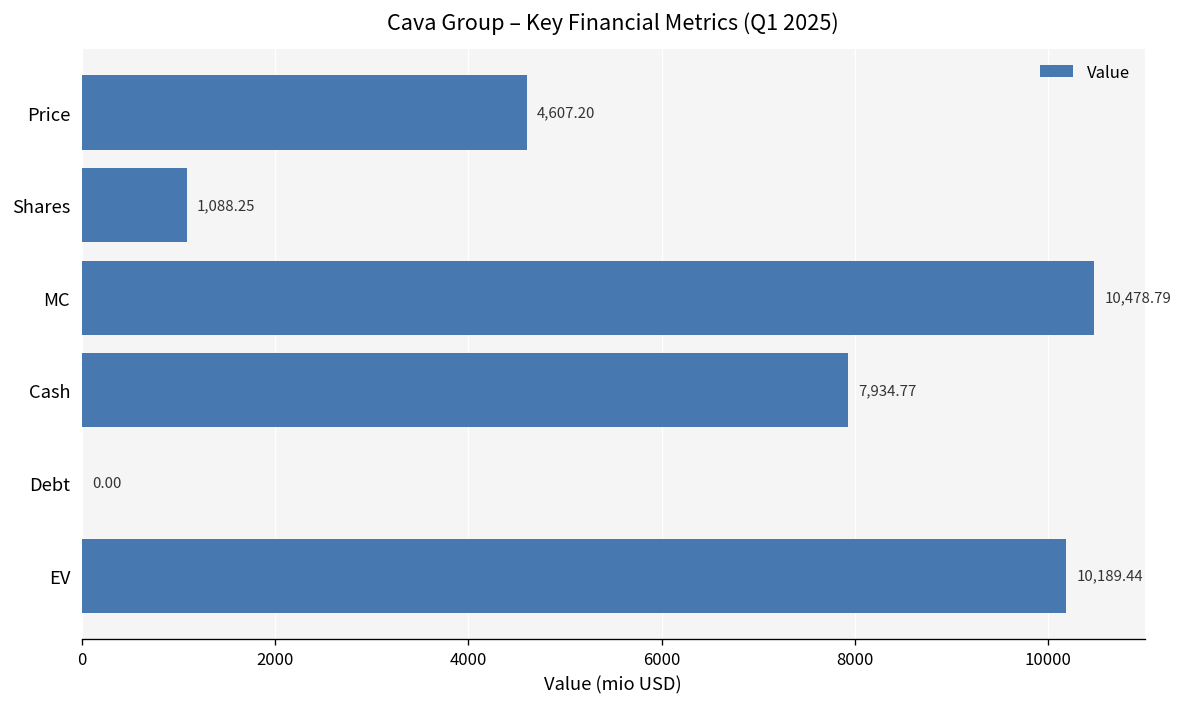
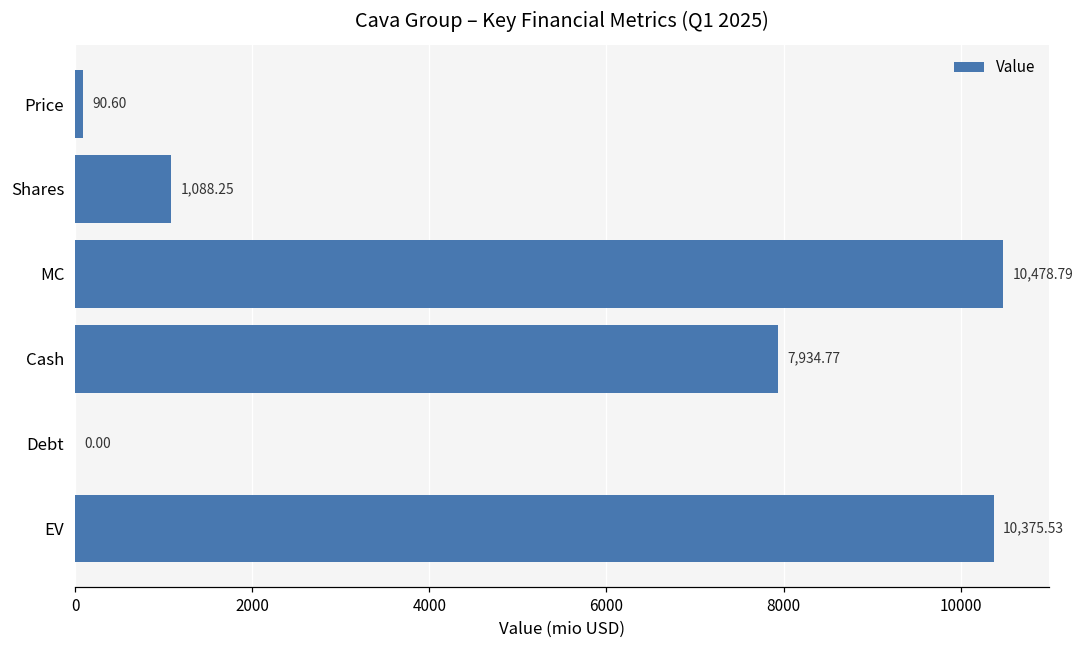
Price: 4,607.20 -> 90.60
EV: 10,189.44 -> 10,375.53
